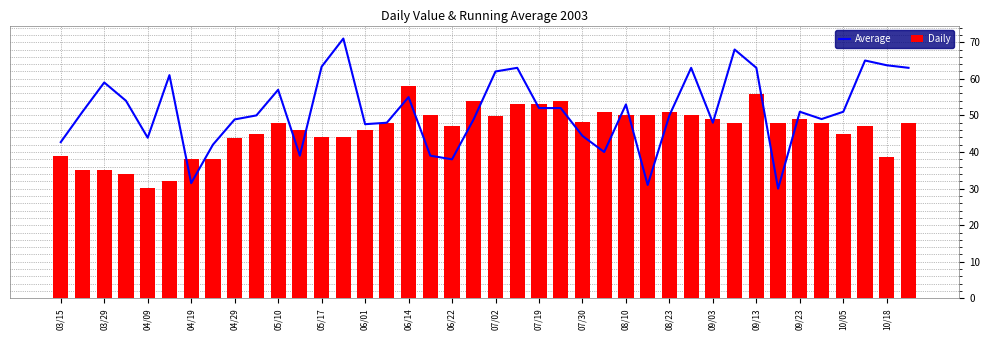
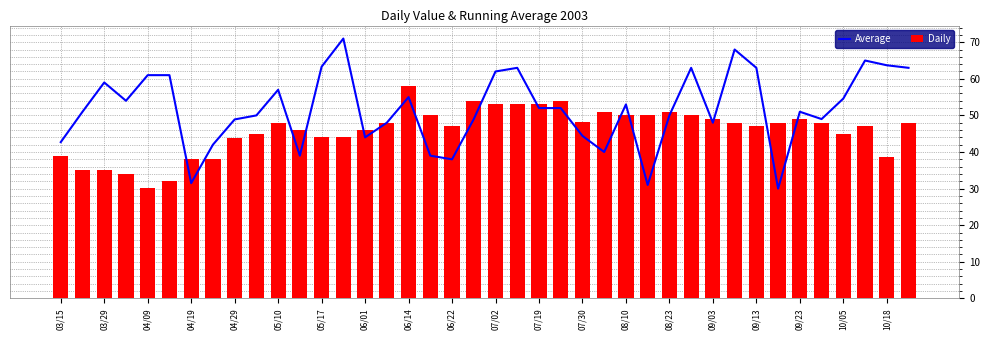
Average, 04/09: 44 -> 61
Average, 06/01: 48 -> 44
Daily, 07/02: 50 -> 53
Daily, 09/13: 56 -> 47
Average, 10/05: 51 -> 55
